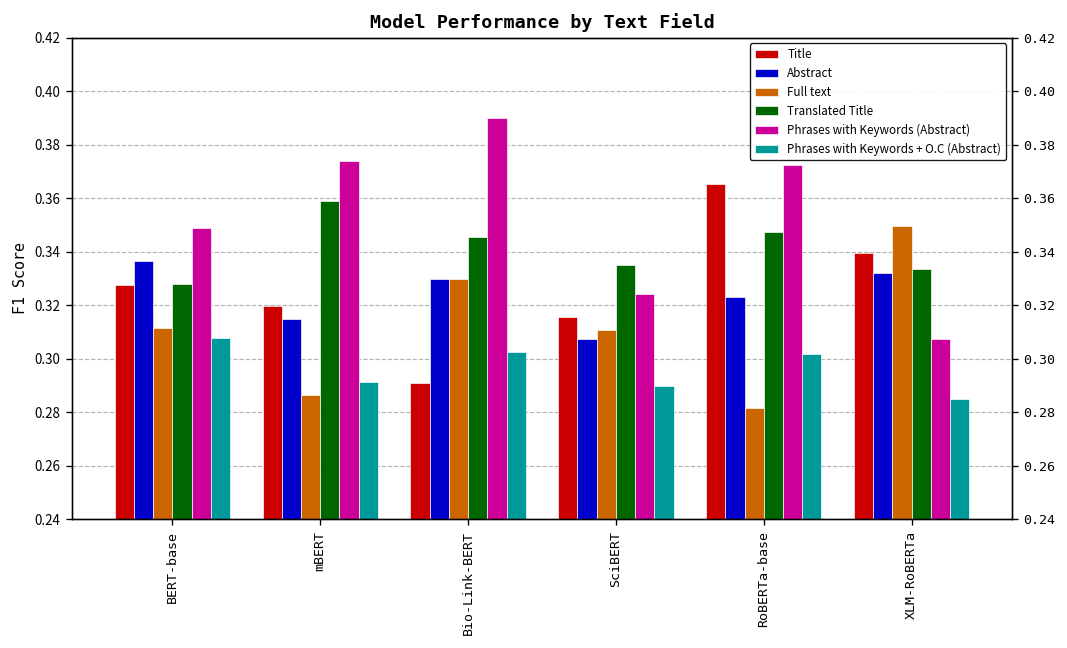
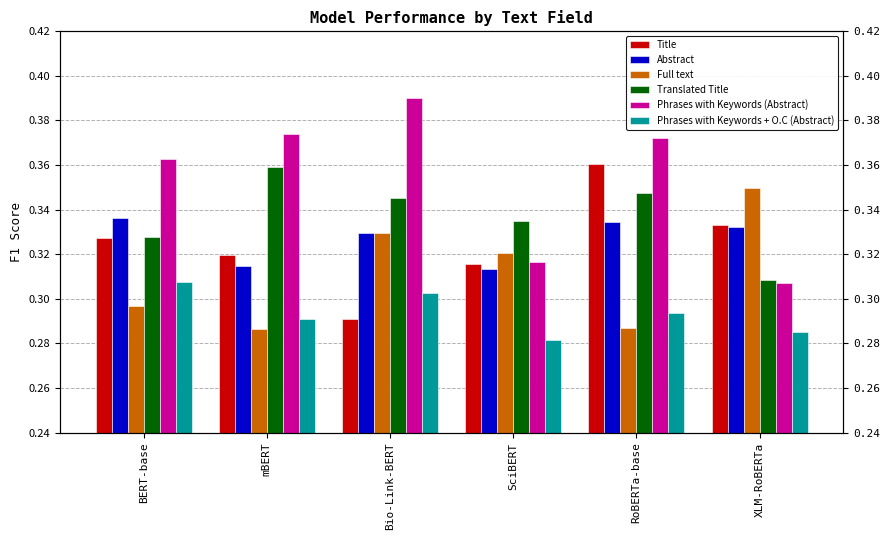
Full text, BERT-base: 0.312 -> 0.297
Phrases with Keywords (Abstract), BERT-base: 0.349 -> 0.363
Abstract, SciBERT: 0.307 -> 0.313
Full text, SciBERT: 0.311 -> 0.321
Phrases with Keywords (Abstract), SciBERT: 0.324 -> 0.316
Phrases with Keywords + O.C (Abstract), SciBERT: 0.290 -> 0.282
Title, RoBERTa-base: 0.365 -> 0.360
Abstract, RoBERTa-base: 0.323 -> 0.335
Full text, RoBERTa-base: 0.282 -> 0.287
Phrases with Keywords + O.C (Abstract), RoBERTa-base: 0.302 -> 0.293
Title, XLM-RoBERTa: 0.340 -> 0.333
Translated Title, XLM-RoBERTa: 0.333 -> 0.308
